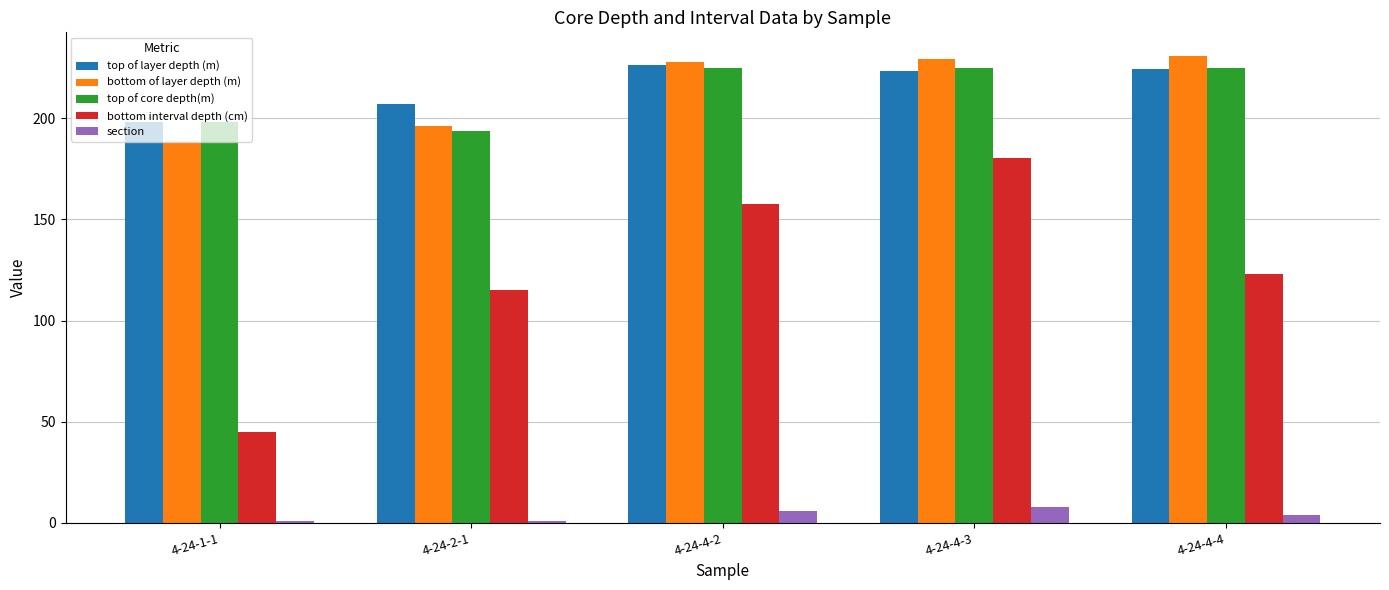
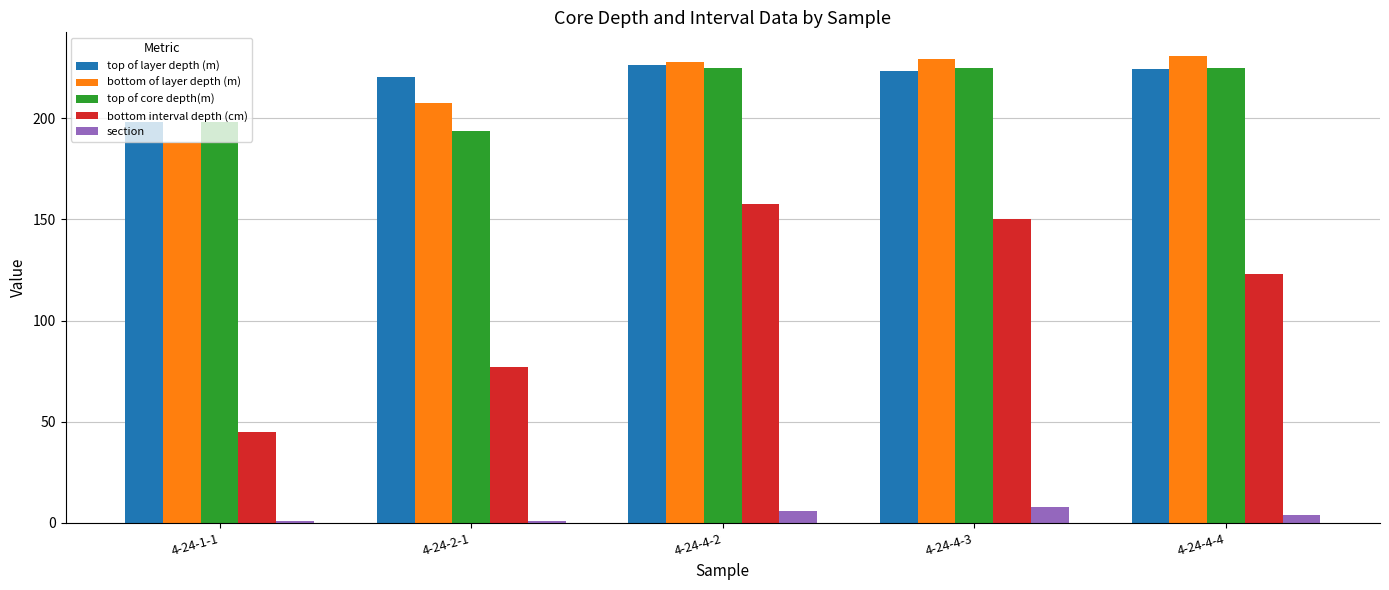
top of layer depth (m), 4-24-2-1: 207 -> 220
bottom of layer depth (m), 4-24-2-1: 196 -> 208
bottom interval depth (cm), 4-24-2-1: 115 -> 77
bottom interval depth (cm), 4-24-4-3: 181 -> 150
